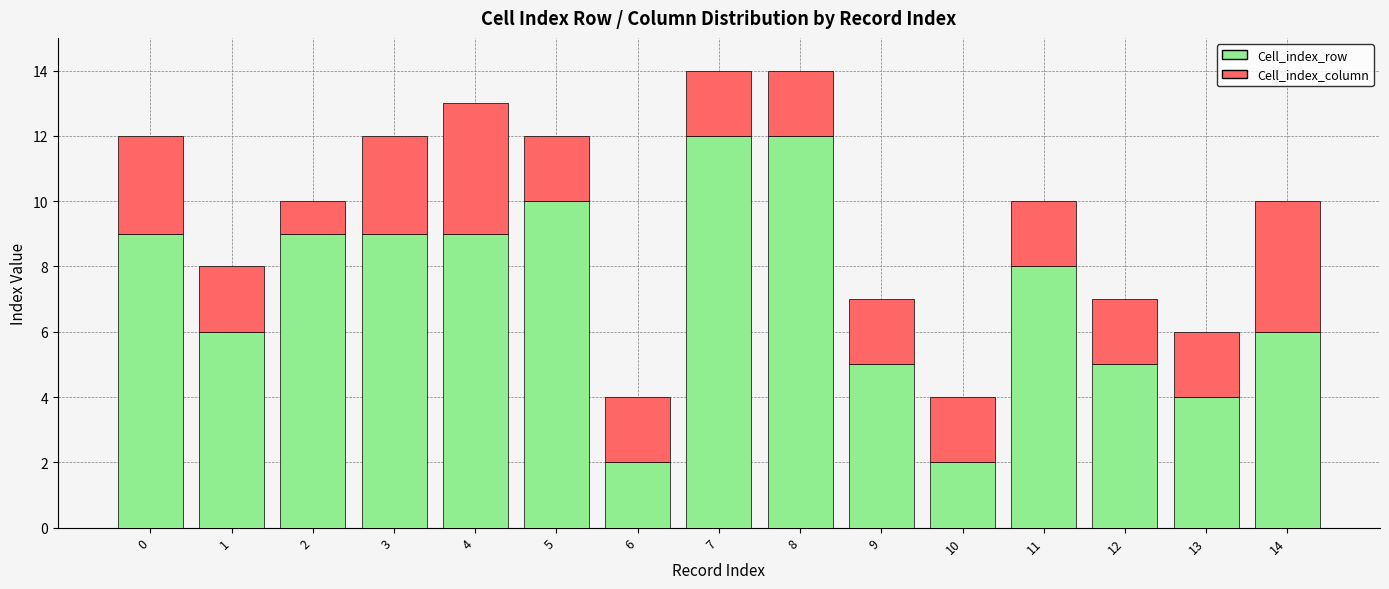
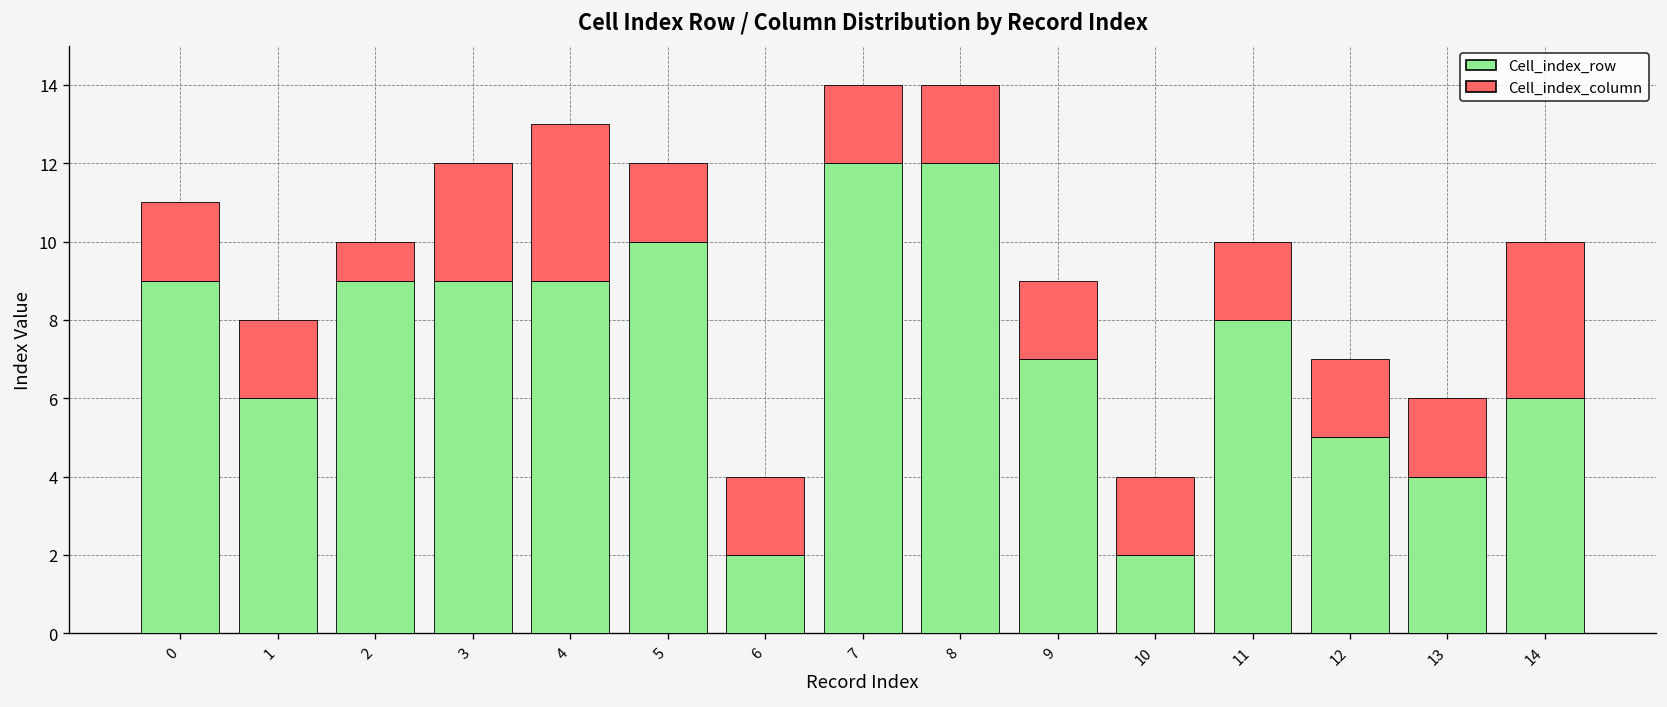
Cell_index_column, 0: 3 -> 2
Cell_index_row, 9: 5 -> 7
